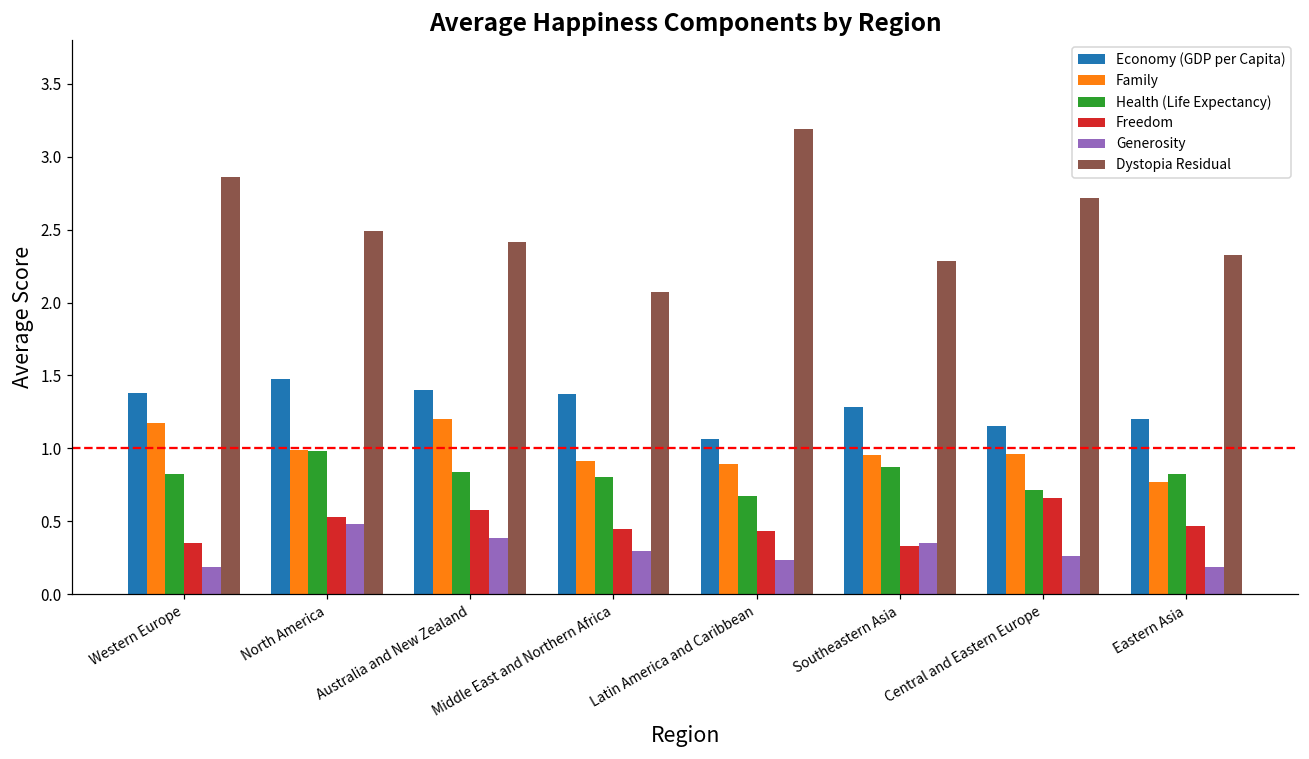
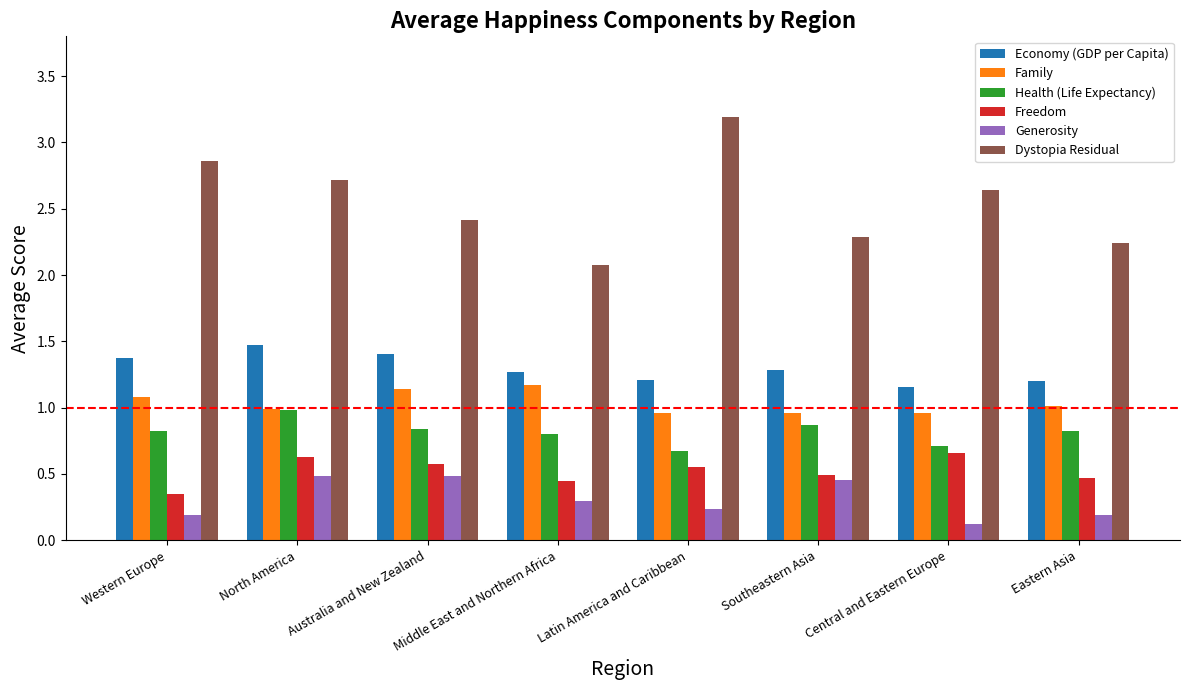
Family, Western Europe: 1.17 -> 1.08
Freedom, North America: 0.53 -> 0.63
Dystopia Residual, North America: 2.49 -> 2.72
Family, Australia and New Zealand: 1.20 -> 1.14
Generosity, Australia and New Zealand: 0.39 -> 0.49
Economy (GDP per Capita), Middle East and Northern Africa: 1.38 -> 1.27
Family, Middle East and Northern Africa: 0.92 -> 1.17
Economy (GDP per Capita), Latin America and Caribbean: 1.07 -> 1.21
Family, Latin America and Caribbean: 0.89 -> 0.96
Freedom, Latin America and Caribbean: 0.44 -> 0.56
Freedom, Southeastern Asia: 0.33 -> 0.49
Generosity, Southeastern Asia: 0.35 -> 0.46
Generosity, Central and Eastern Europe: 0.26 -> 0.12
Dystopia Residual, Central and Eastern Europe: 2.72 -> 2.64
Family, Eastern Asia: 0.77 -> 1.01
Dystopia Residual, Eastern Asia: 2.33 -> 2.24
